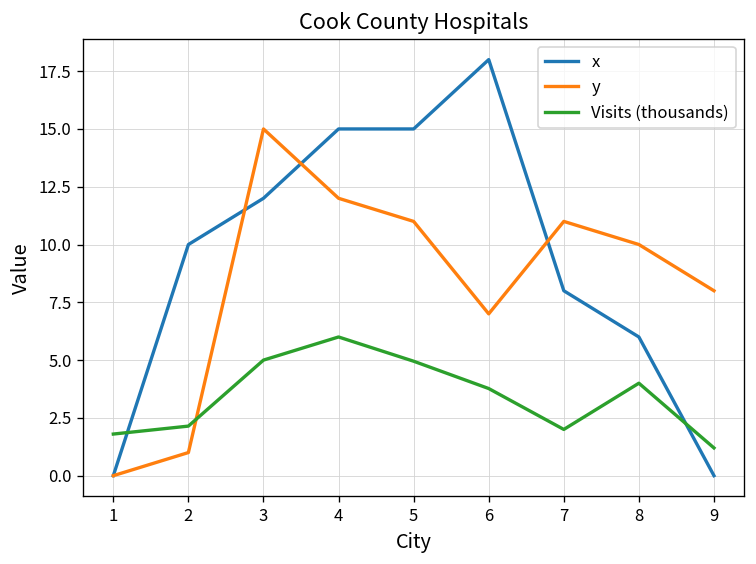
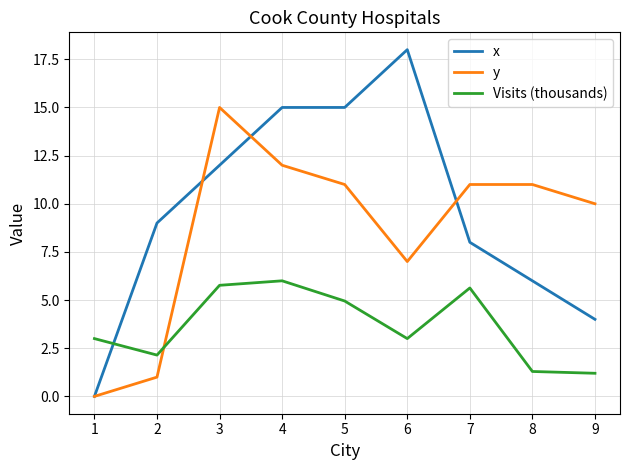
Visits (thousands), 1: 1.8 -> 3.0
x, 2: 10 -> 9
Visits (thousands), 3: 5.0 -> 5.8
Visits (thousands), 6: 3.8 -> 3.0
Visits (thousands), 7: 2.0 -> 5.6
y, 8: 10 -> 11
Visits (thousands), 8: 4.0 -> 1.3
x, 9: 0 -> 4
y, 9: 8 -> 10
